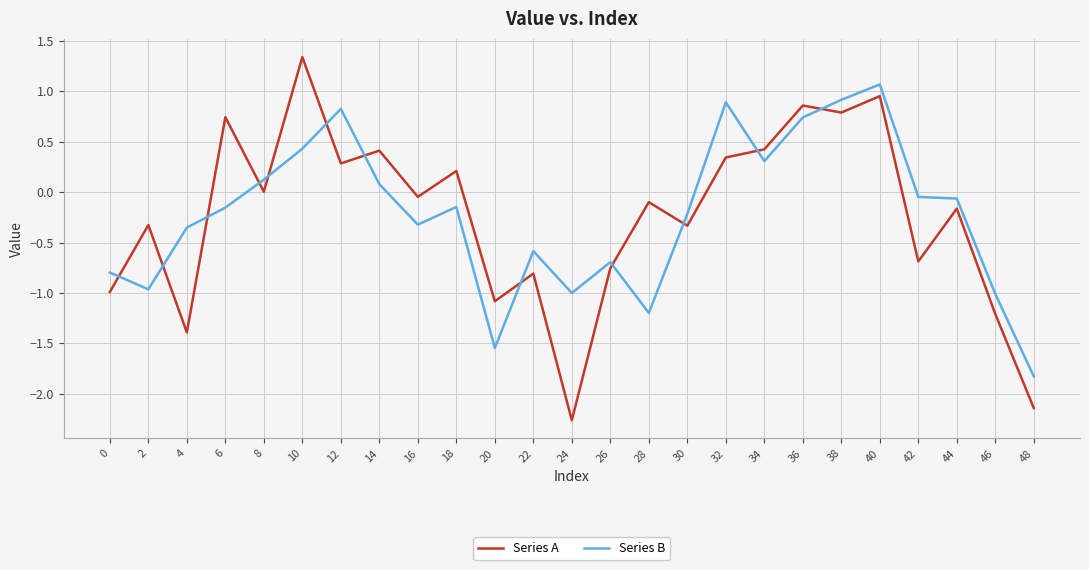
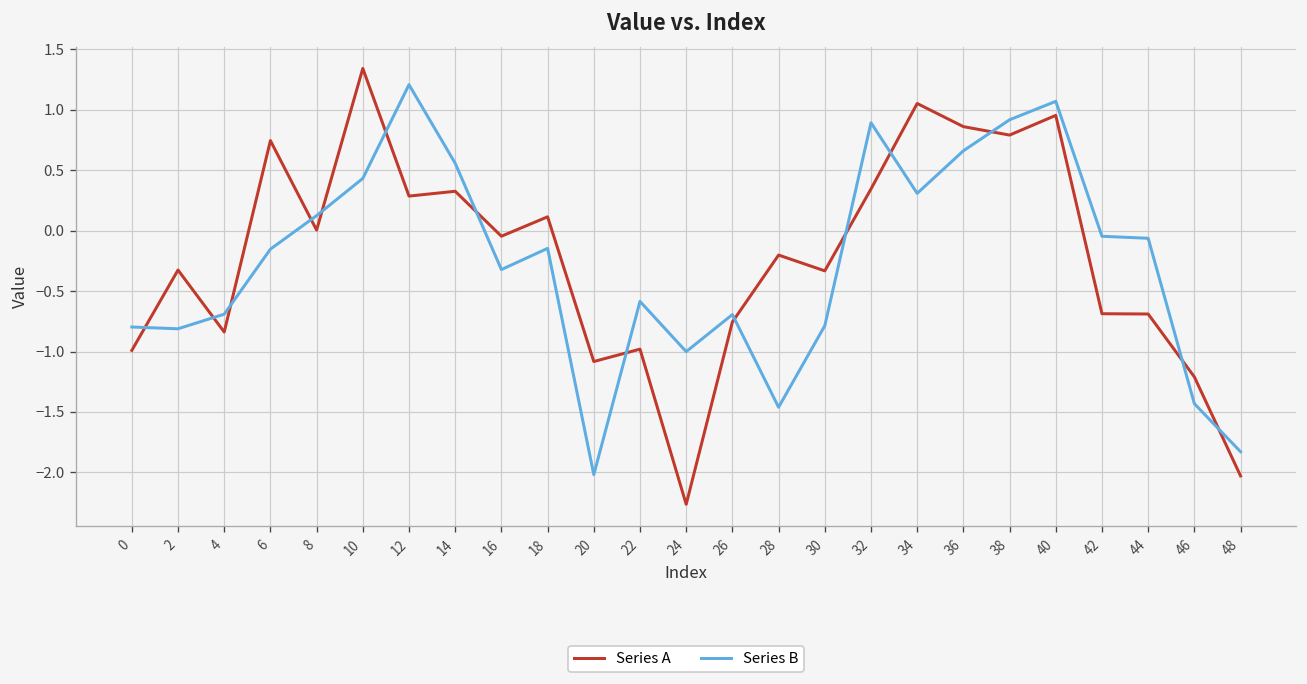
Series B, 2: -0.96 -> -0.81
Series A, 4: -1.39 -> -0.84
Series B, 4: -0.35 -> -0.69
Series B, 12: 0.83 -> 1.21
Series A, 14: 0.41 -> 0.33
Series B, 14: 0.08 -> 0.56
Series A, 18: 0.21 -> 0.11
Series B, 20: -1.55 -> -2.02
Series A, 22: -0.81 -> -0.98
Series A, 28: -0.10 -> -0.20
Series B, 28: -1.20 -> -1.46
Series B, 30: -0.22 -> -0.79
Series A, 34: 0.43 -> 1.05
Series B, 36: 0.74 -> 0.66
Series A, 44: -0.16 -> -0.69
Series B, 46: -1.01 -> -1.43
Series A, 48: -2.14 -> -2.03
